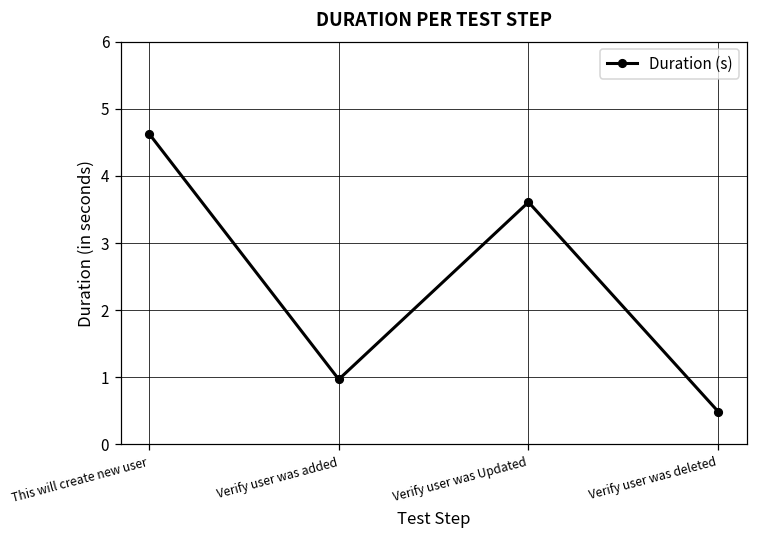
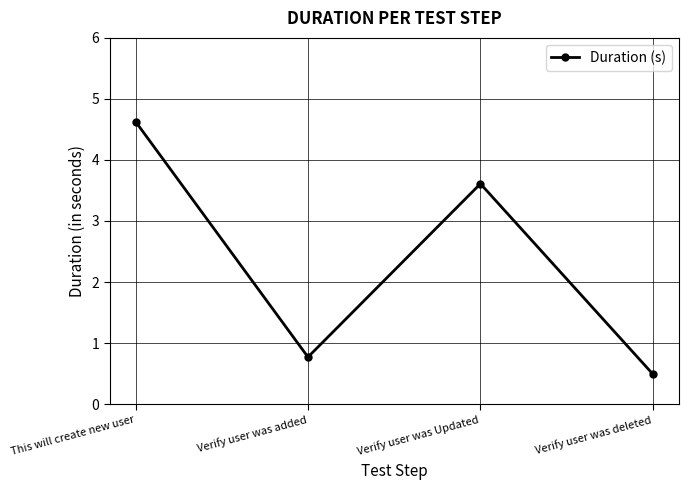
Verify user was added: 1.0 -> 0.8
